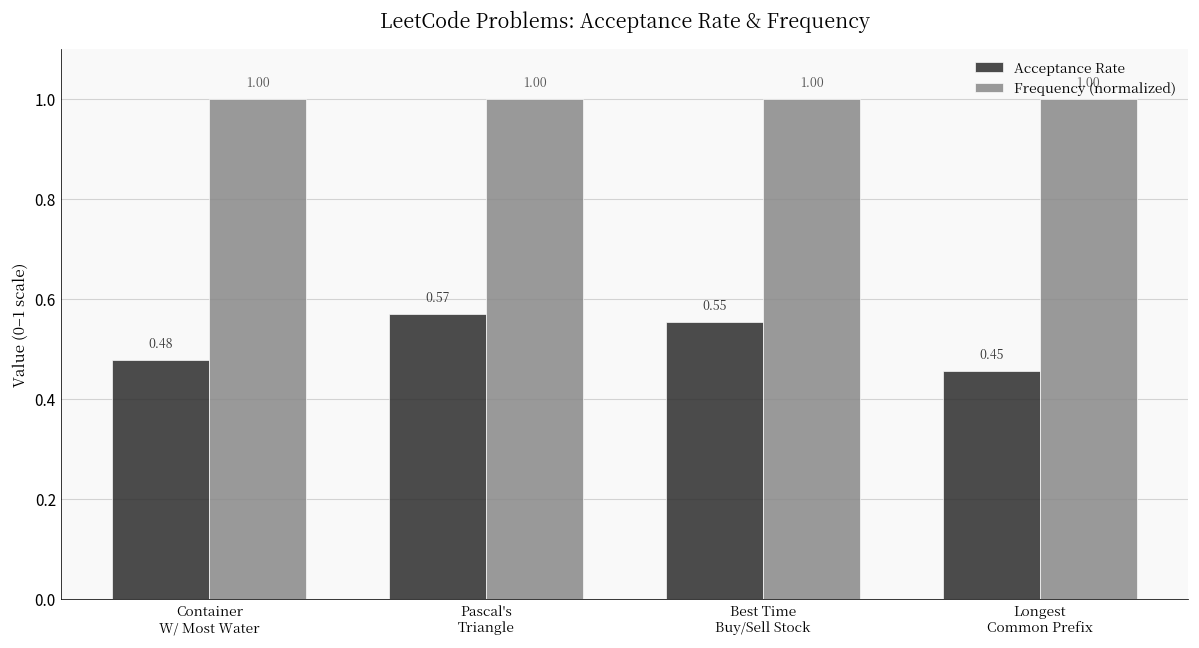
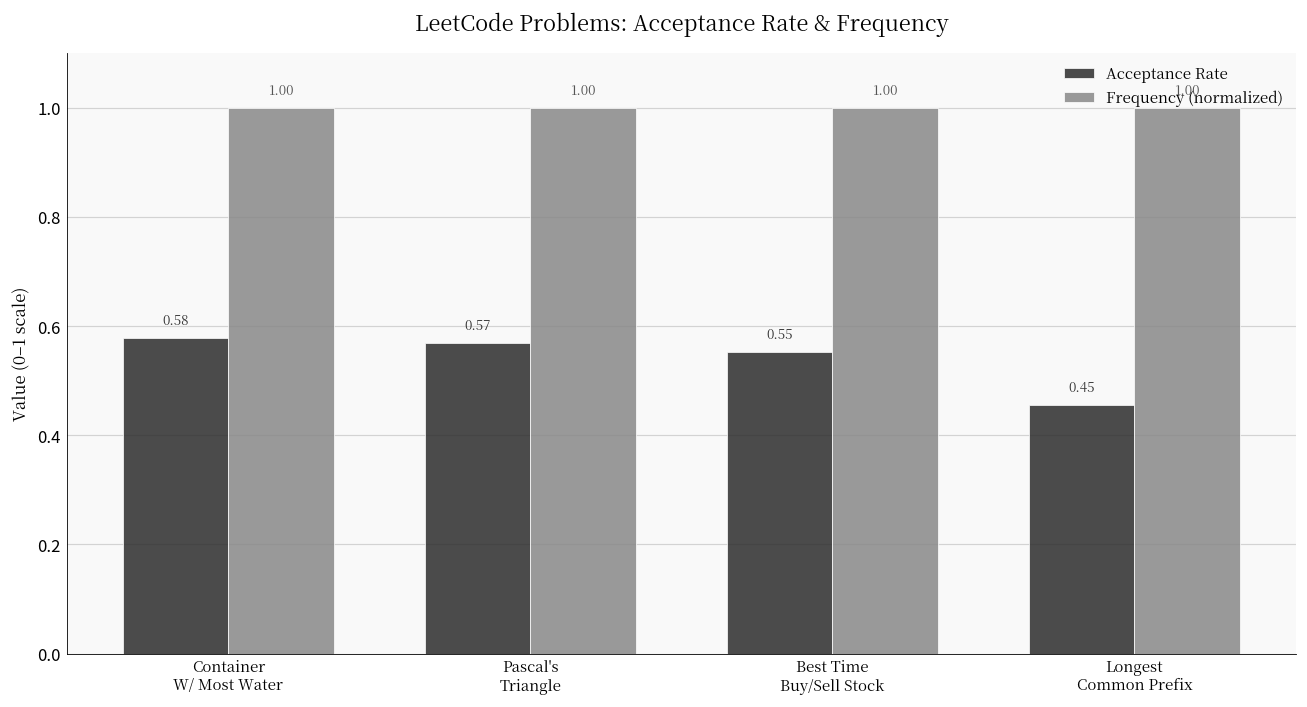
Acceptance Rate, Container W/ Most Water: 0.48 -> 0.58
